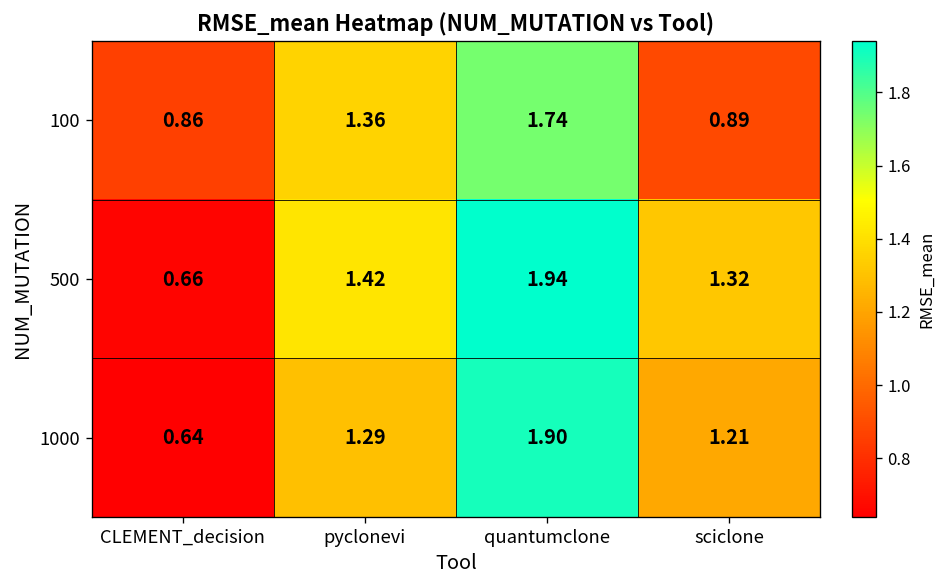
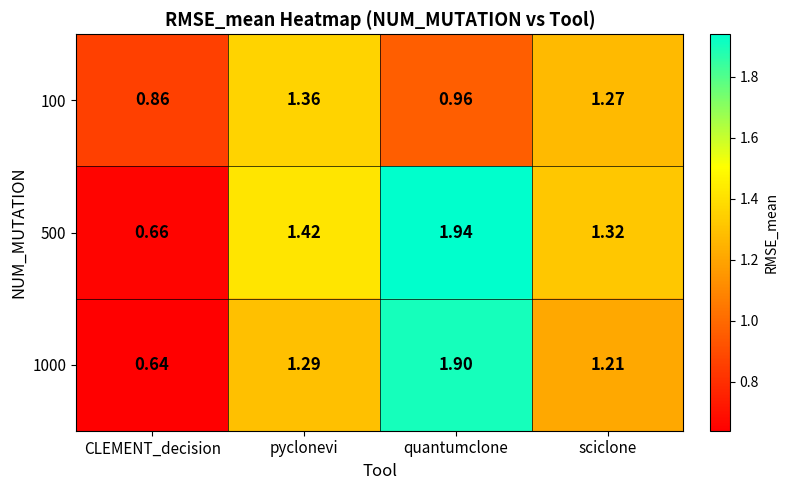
100, quantumclone: 1.74 -> 0.96
100, sciclone: 0.89 -> 1.27
